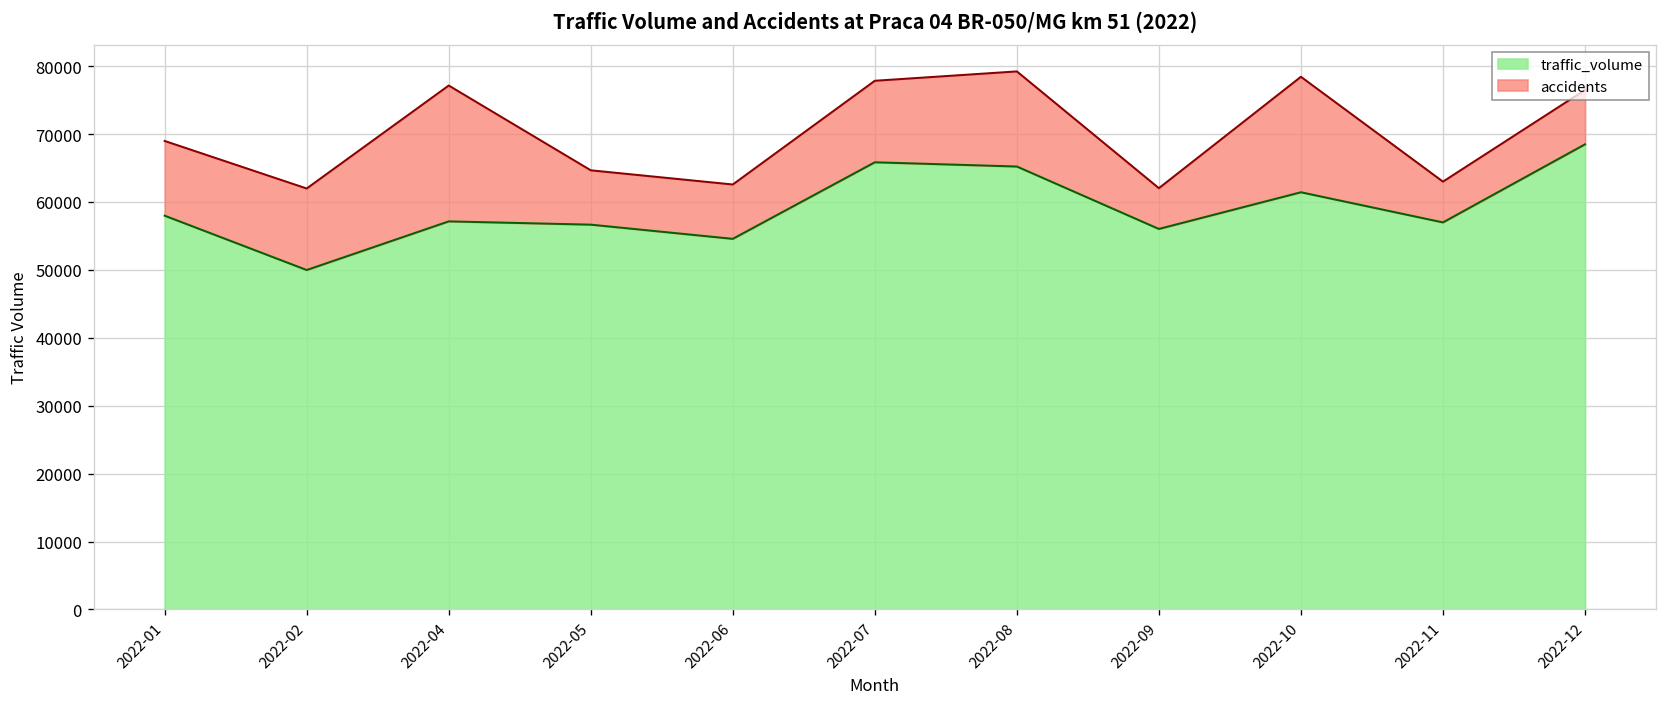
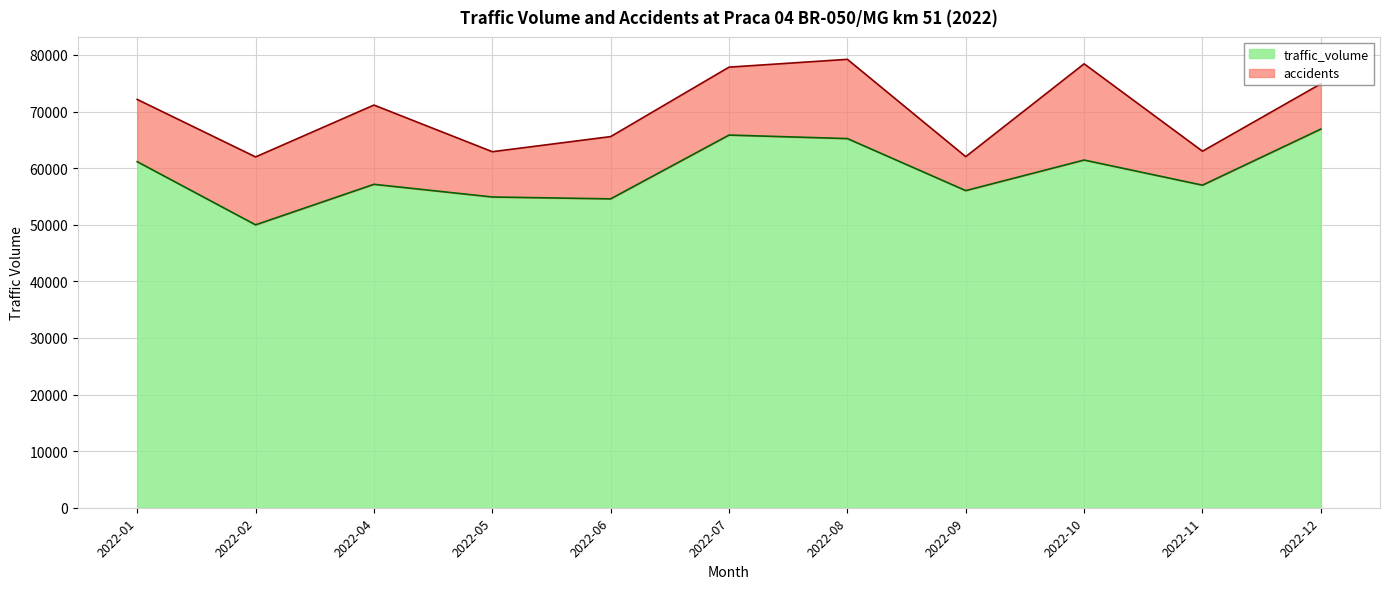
traffic_volume, 2022-01: 58000 -> 61000
accidents, 2022-04: 20000 -> 14000
traffic_volume, 2022-05: 57000 -> 55000
accidents, 2022-06: 8000 -> 11000
traffic_volume, 2022-12: 68000 -> 67000
